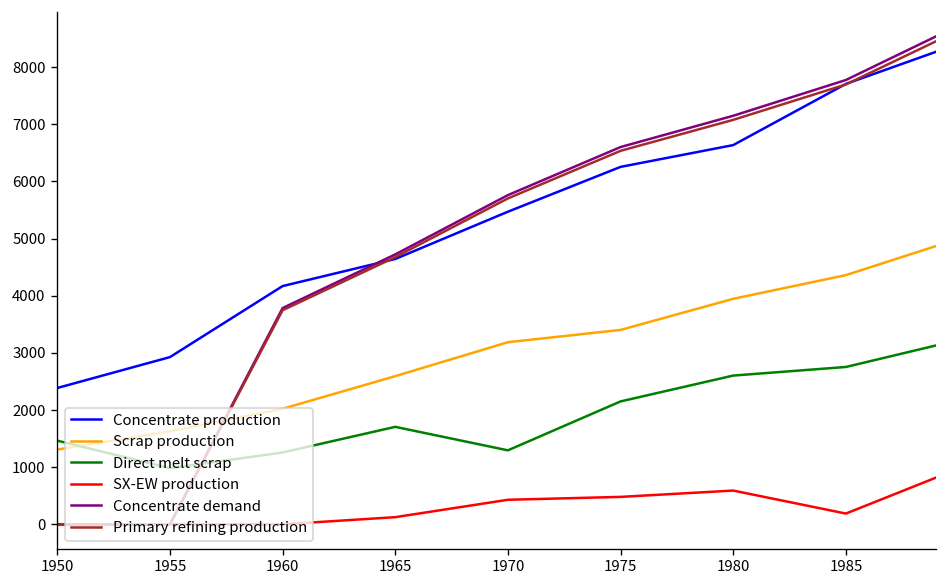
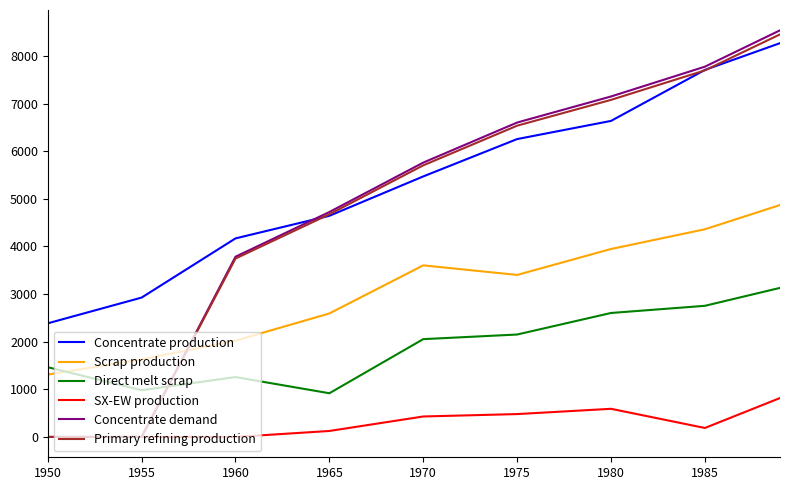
Direct melt scrap, 1965: 1700 -> 900
Scrap production, 1970: 3200 -> 3600
Direct melt scrap, 1970: 1300 -> 2100
